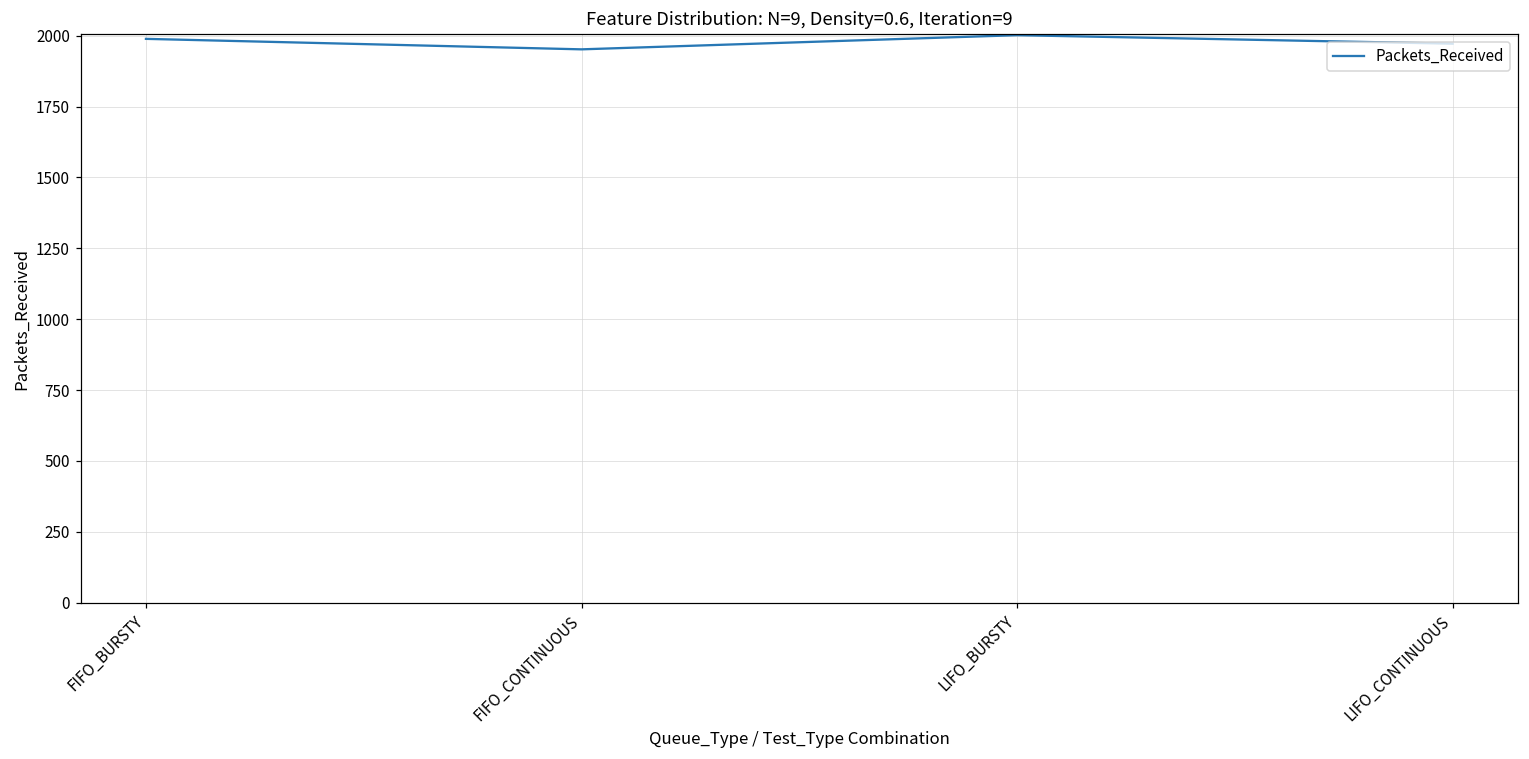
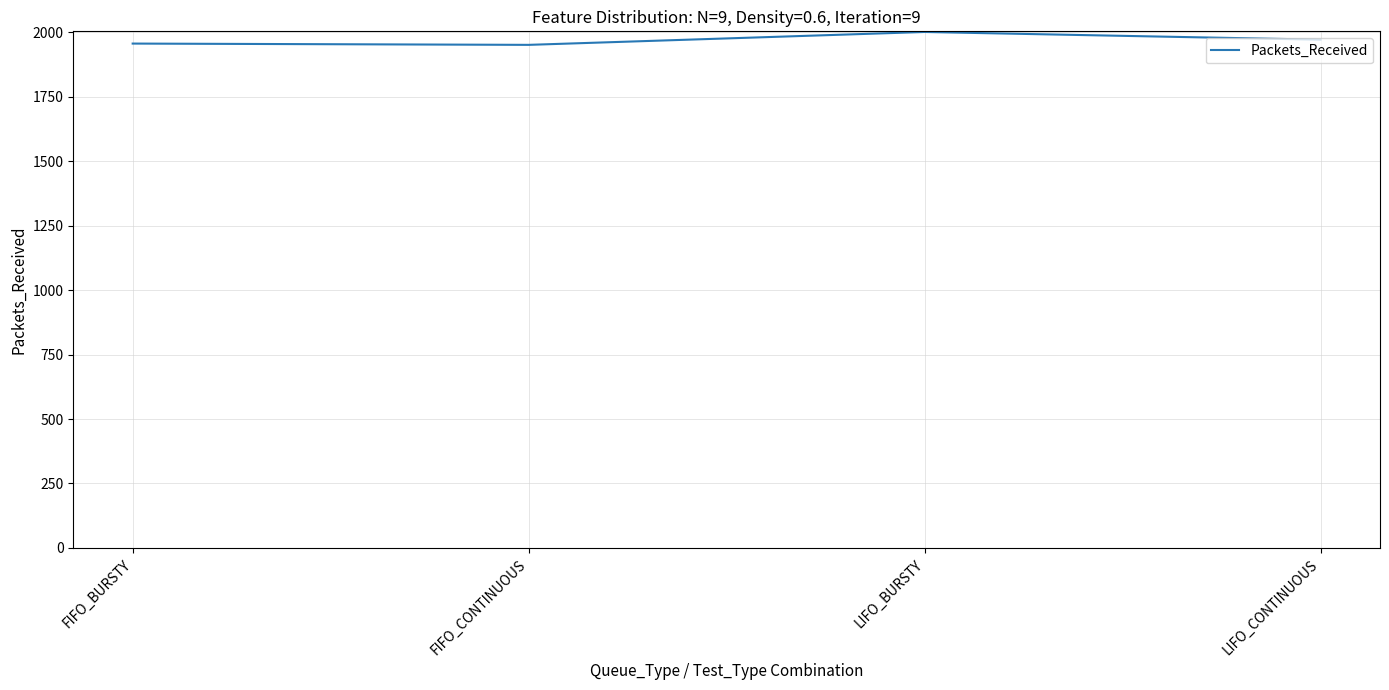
FIFO_BURSTY: 1990 -> 1960
